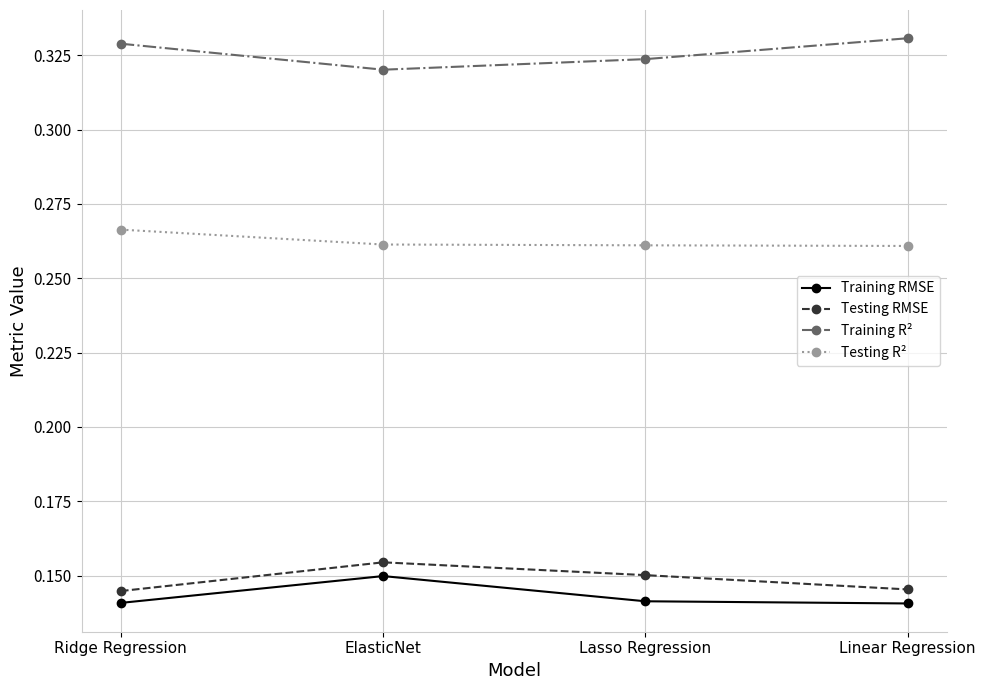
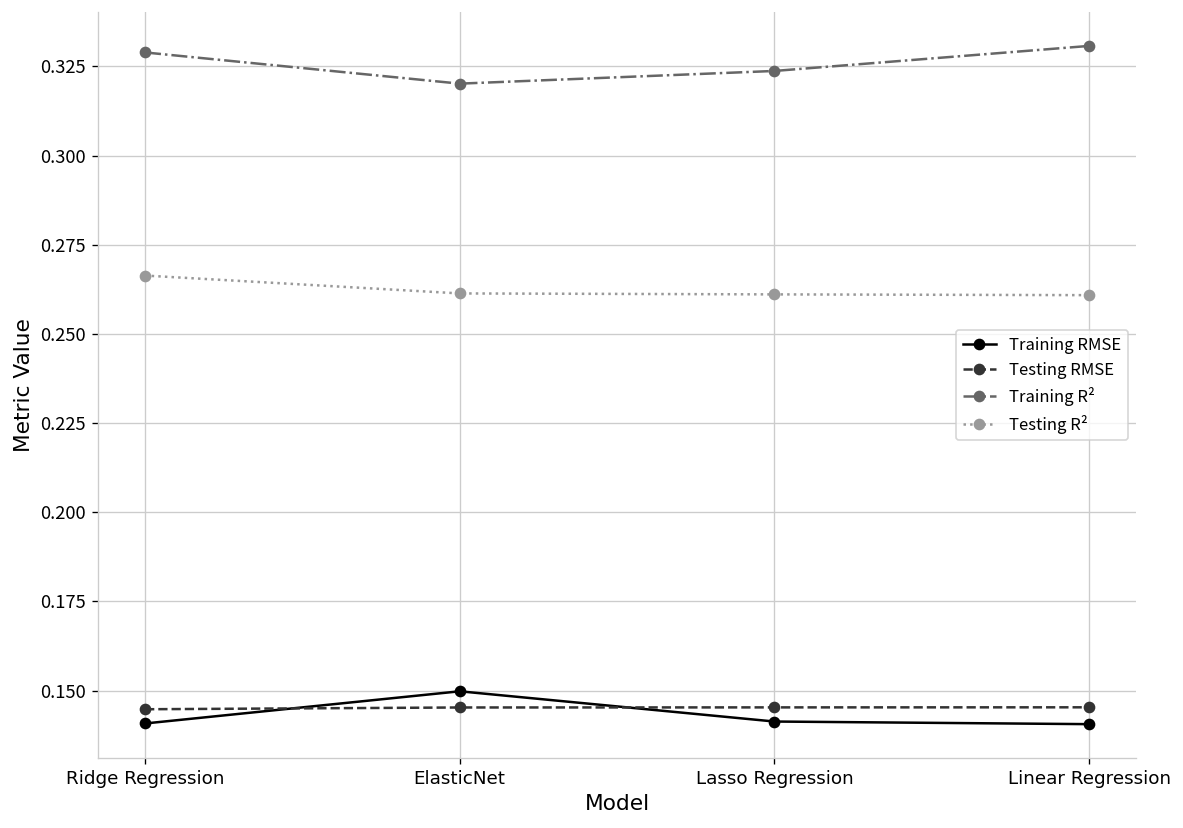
Testing RMSE, ElasticNet: 0.154 -> 0.145
Testing RMSE, Lasso Regression: 0.150 -> 0.145
